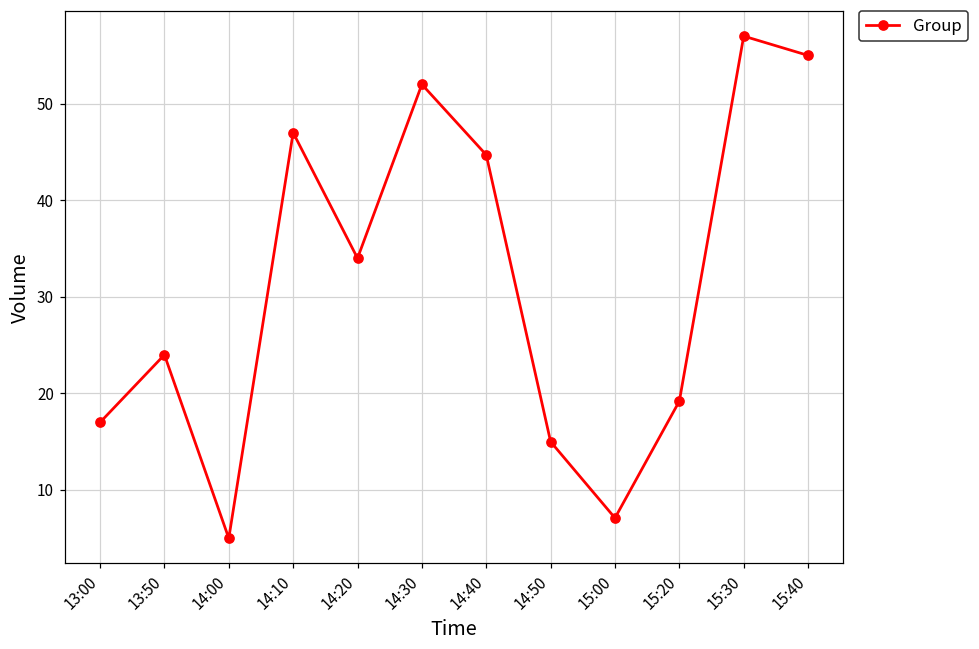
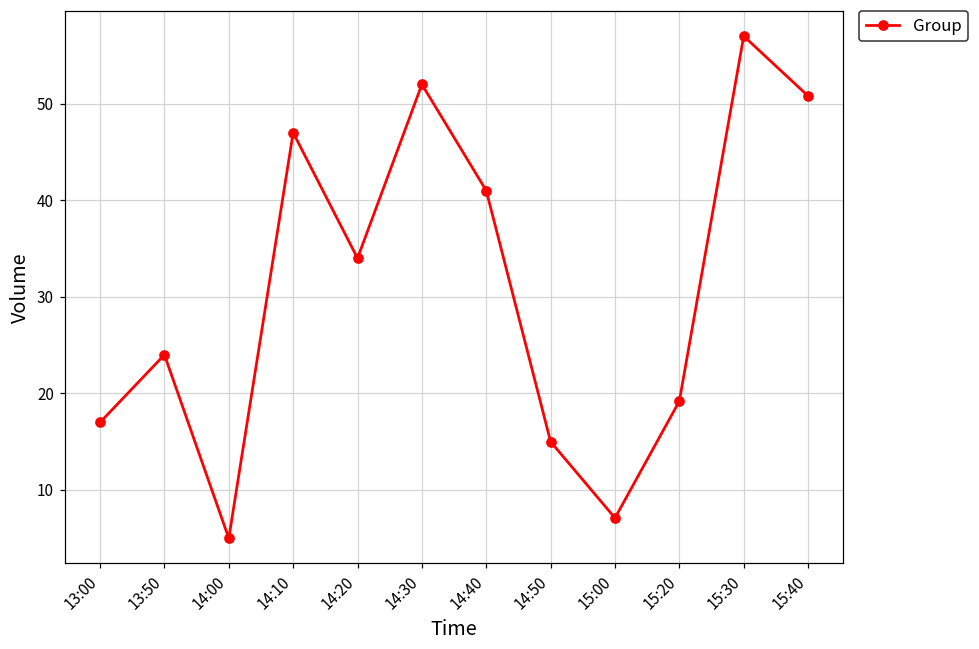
14:40: 45 -> 41
15:40: 55 -> 51
